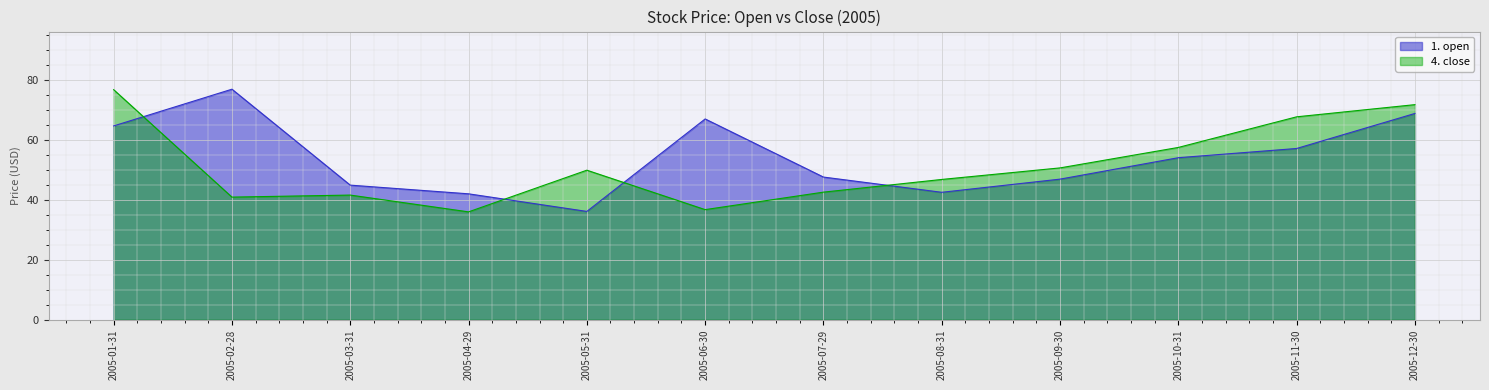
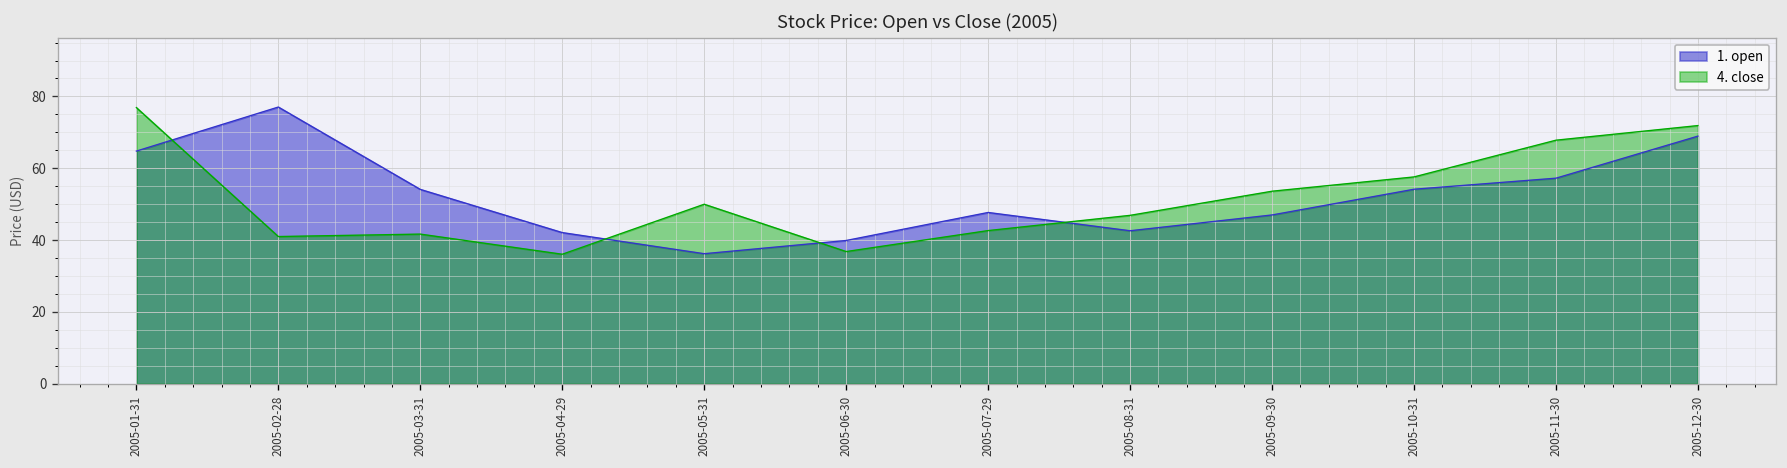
1. open, 2005-03-31: 45 -> 54
1. open, 2005-06-30: 67 -> 40
4. close, 2005-09-30: 51 -> 54
